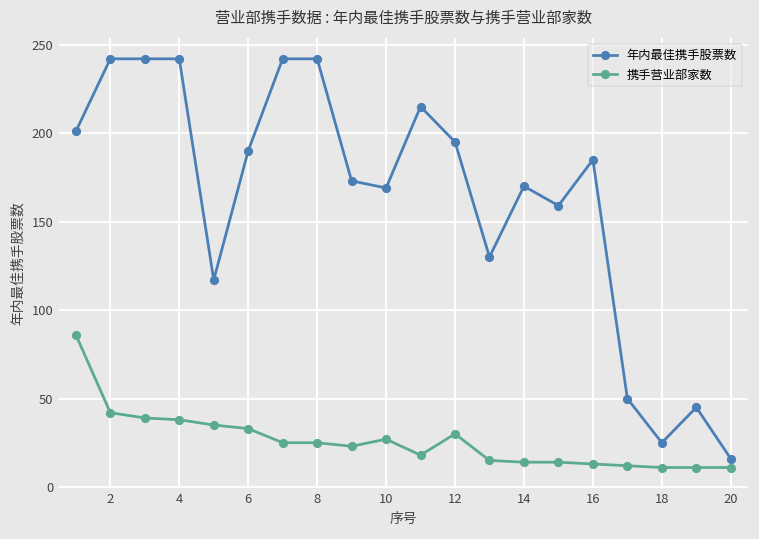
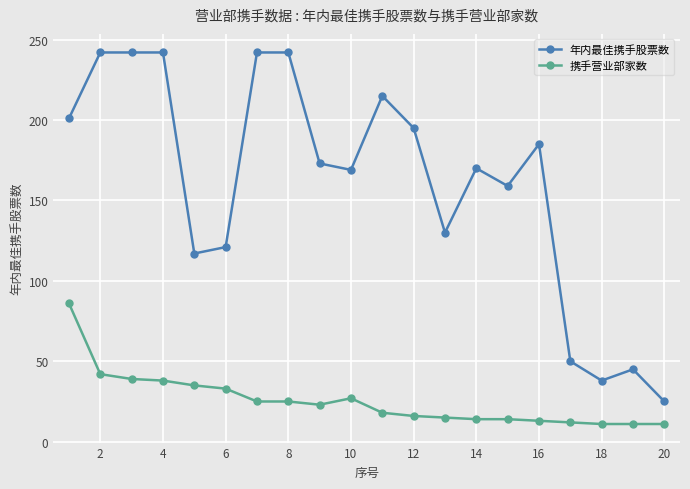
年内最佳携手股票数, 6: 190 -> 121
携手营业部家数, 12: 30 -> 16
年内最佳携手股票数, 18: 25 -> 38
年内最佳携手股票数, 20: 16 -> 25
